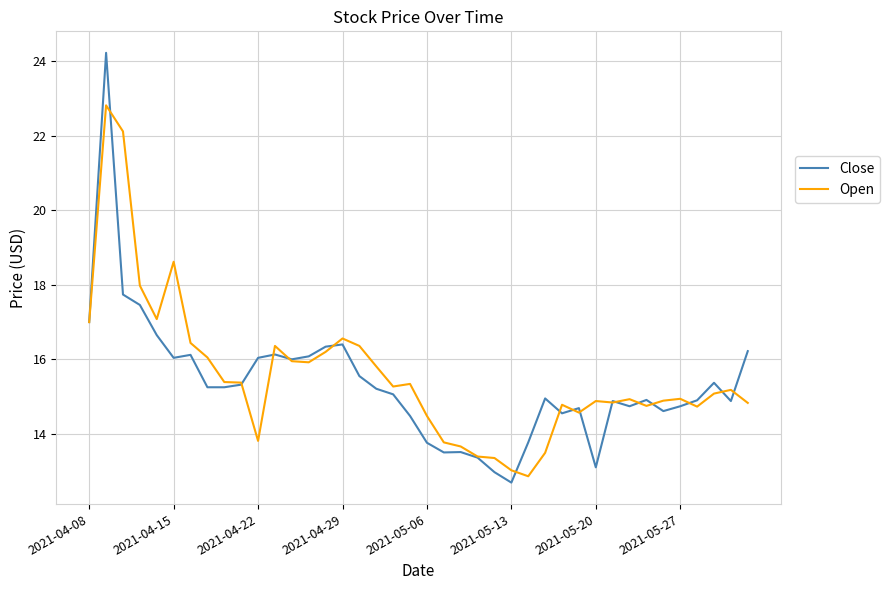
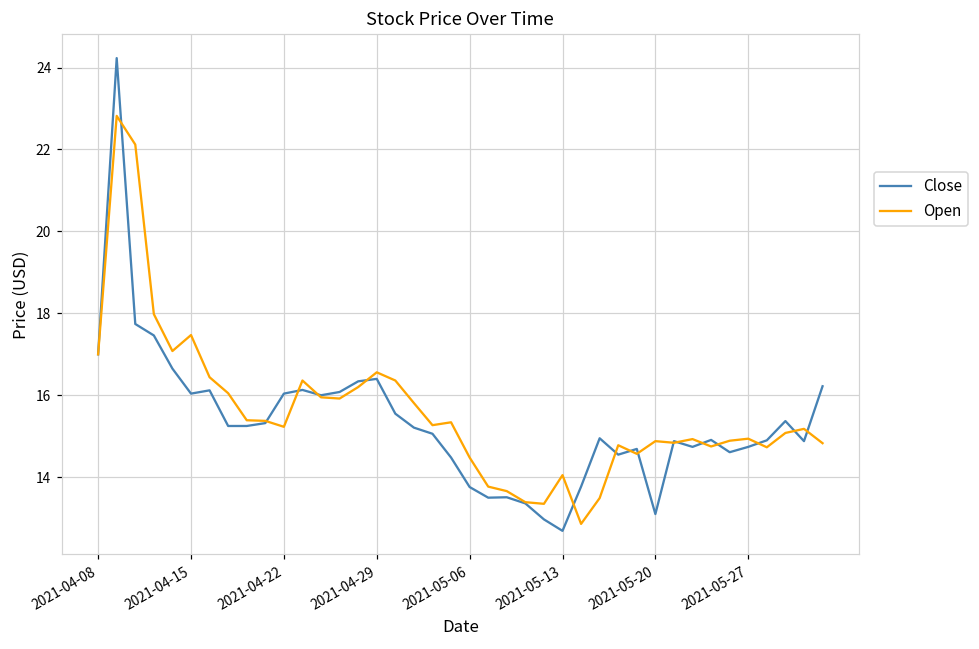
Open, 2021-04-15: 18.6 -> 17.5
Open, 2021-04-22: 13.8 -> 15.2
Open, 2021-05-13: 13.0 -> 14.1
